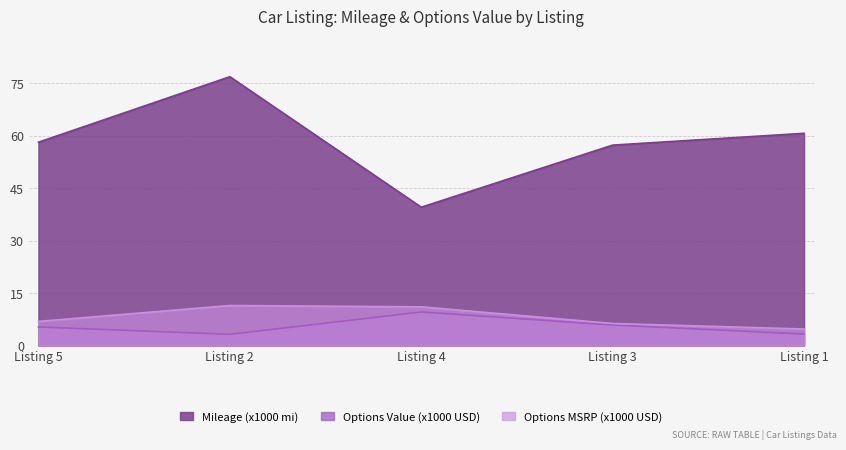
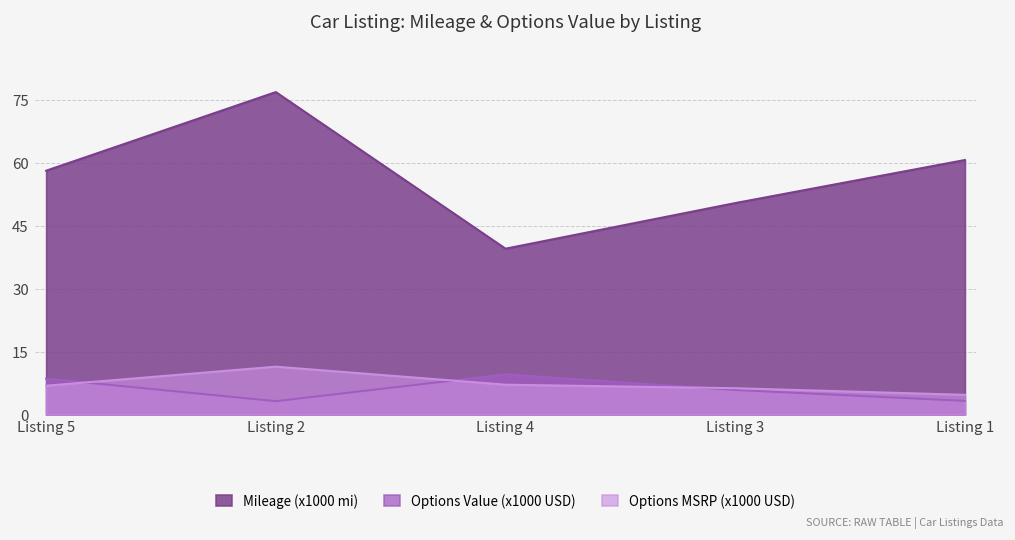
Options Value (x1000 USD), Listing 5: 5 -> 9
Options MSRP (x1000 USD), Listing 4: 11 -> 7
Mileage (x1000 mi), Listing 3: 57 -> 50
